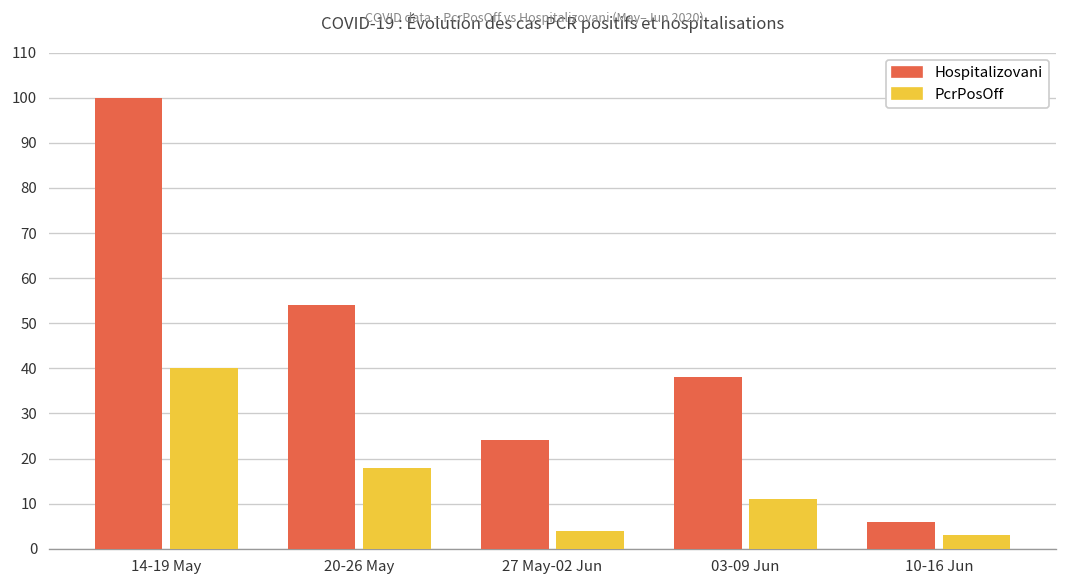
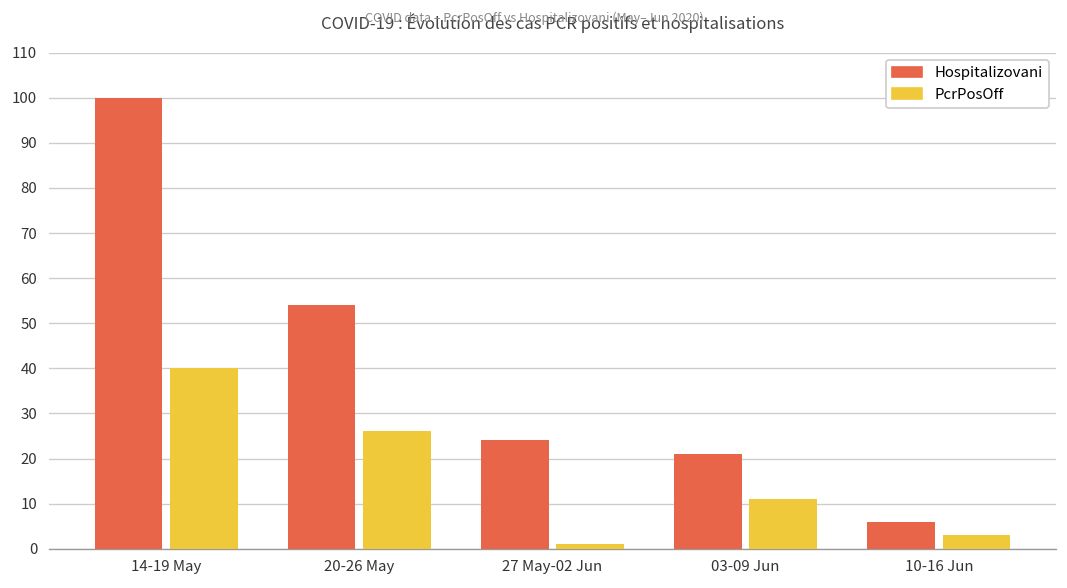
PcrPosOff, 20-26 May: 18 -> 26
PcrPosOff, 27 May-02 Jun: 4 -> 1
Hospitalizovani, 03-09 Jun: 38 -> 21
